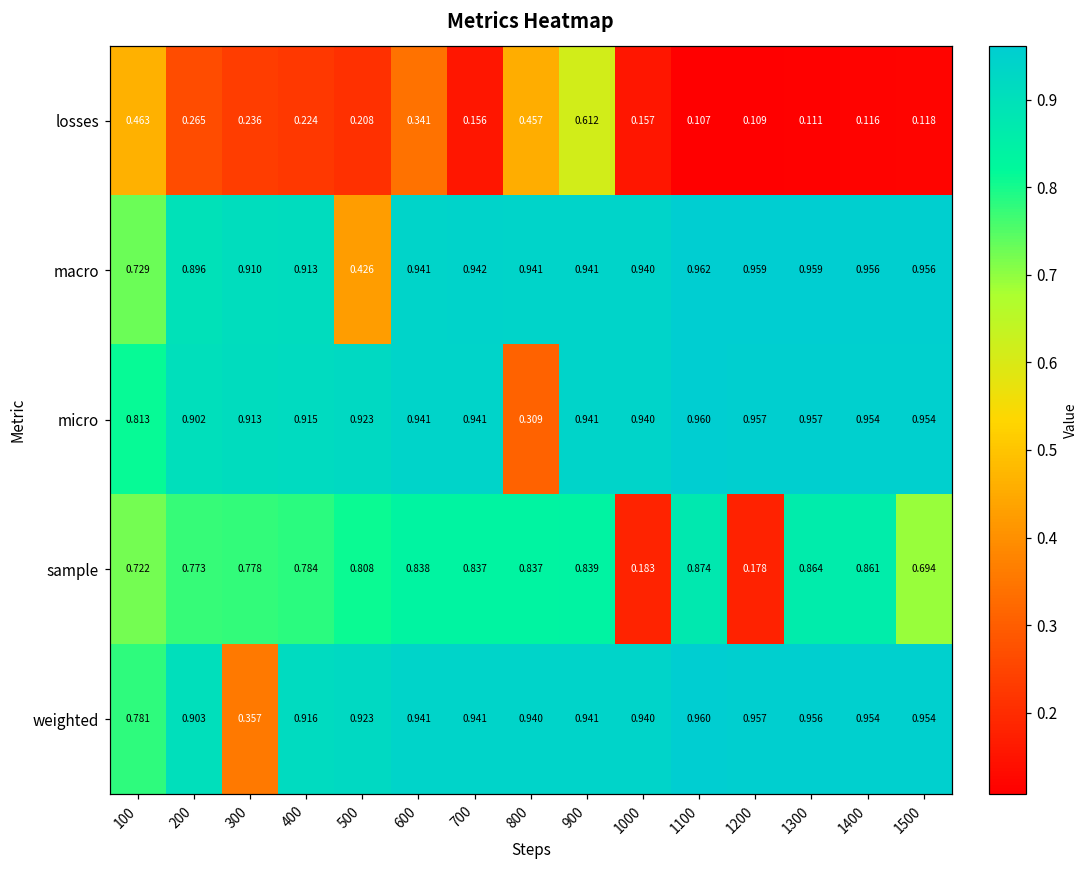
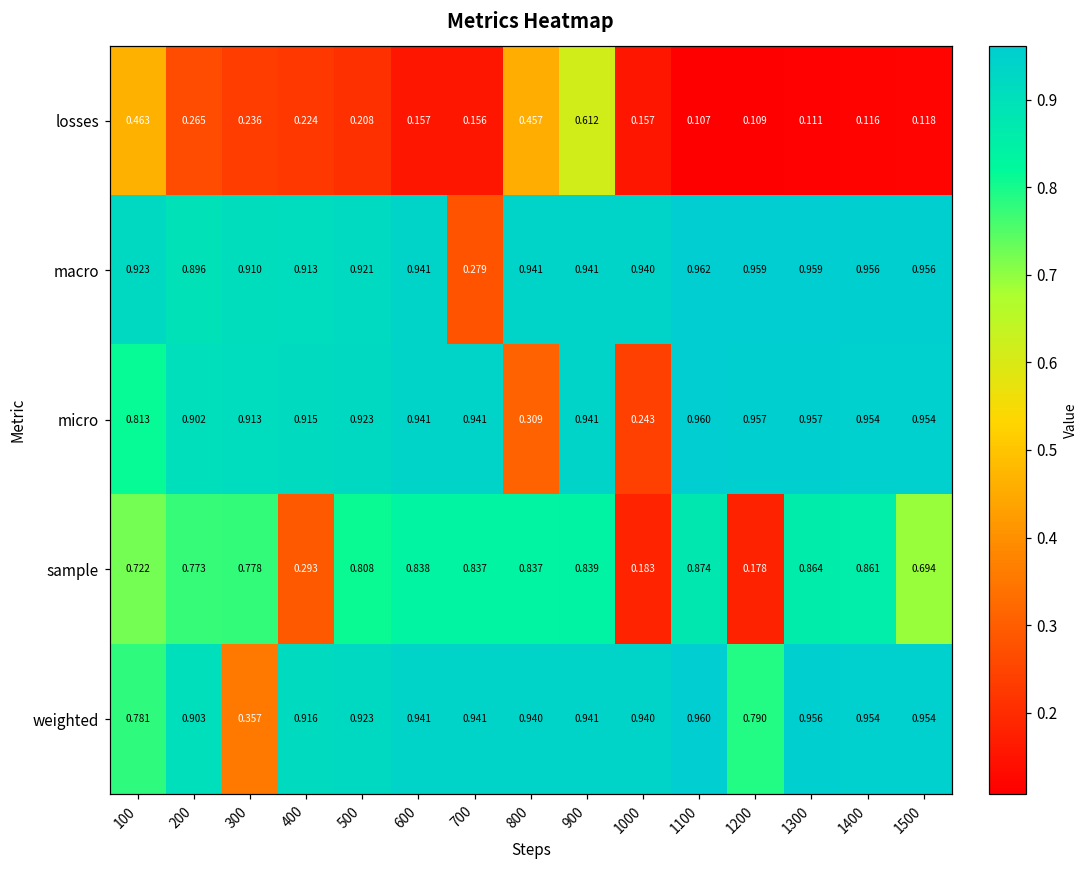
losses, 600: 0.341 -> 0.157
macro, 100: 0.729 -> 0.923
macro, 500: 0.426 -> 0.921
macro, 700: 0.942 -> 0.279
micro, 1000: 0.940 -> 0.243
sample, 400: 0.784 -> 0.293
weighted, 1200: 0.957 -> 0.790
